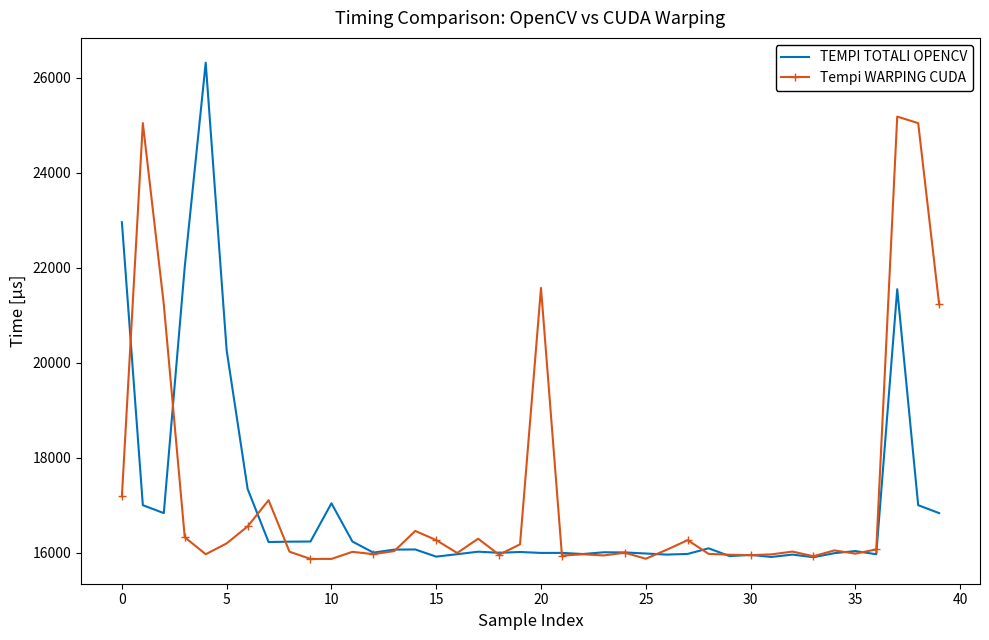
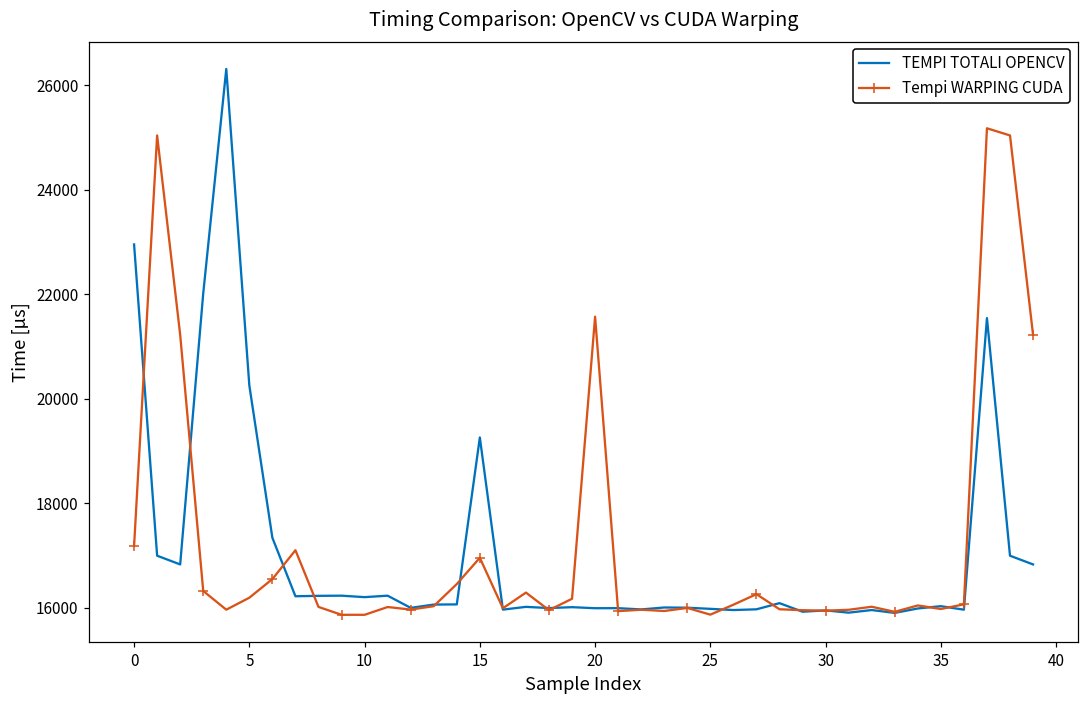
TEMPI TOTALI OPENCV, 10: 17000 -> 16200
TEMPI TOTALI OPENCV, 15: 15900 -> 19300
Tempi WARPING CUDA, 15: 16300 -> 17000
